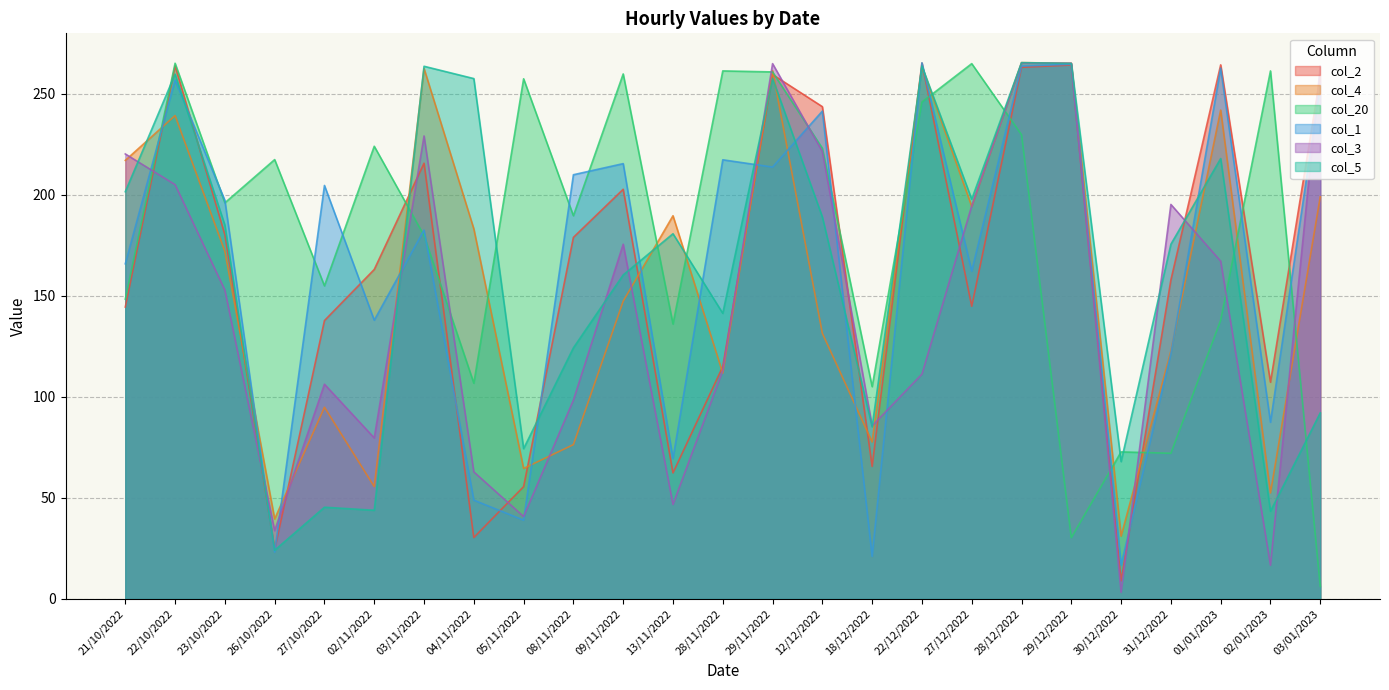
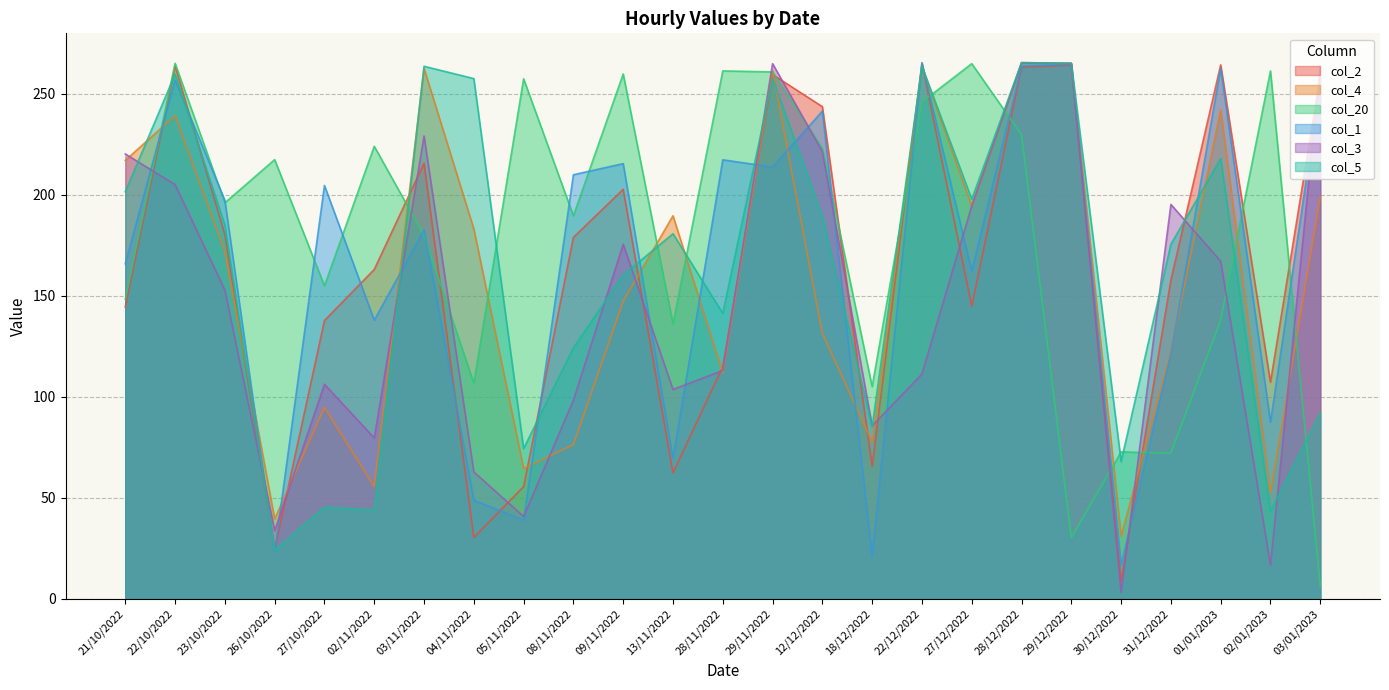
col_3, 13/11/2022: 47 -> 104
